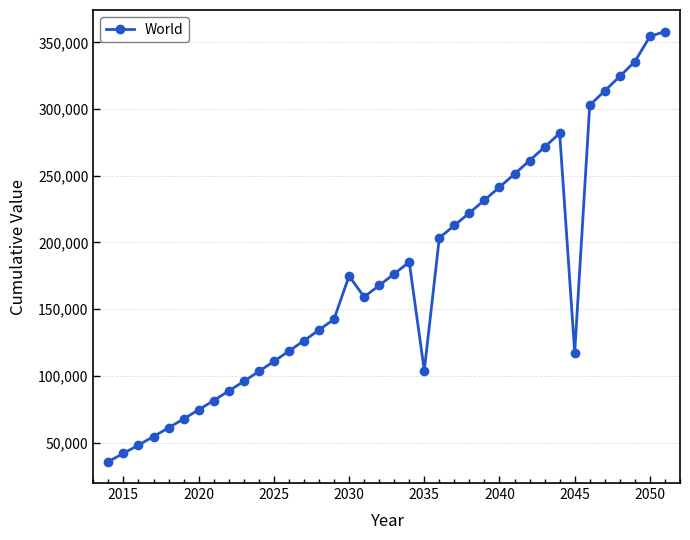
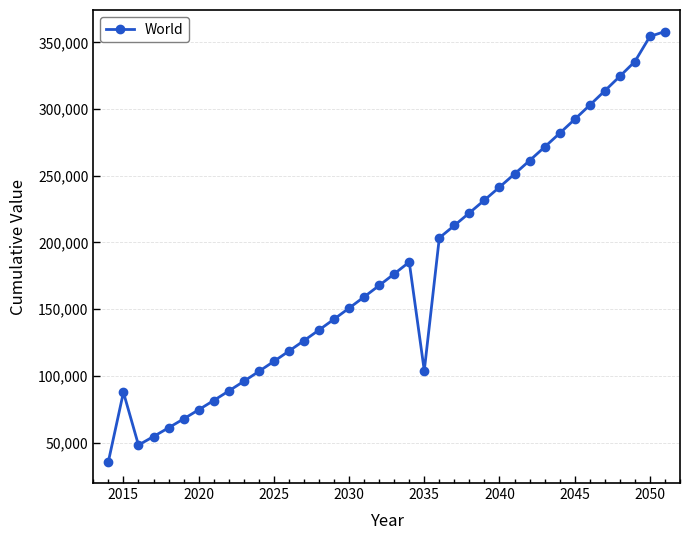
2015: 42,000 -> 88,000
2030: 175,000 -> 151,000
2045: 117,000 -> 292,000
